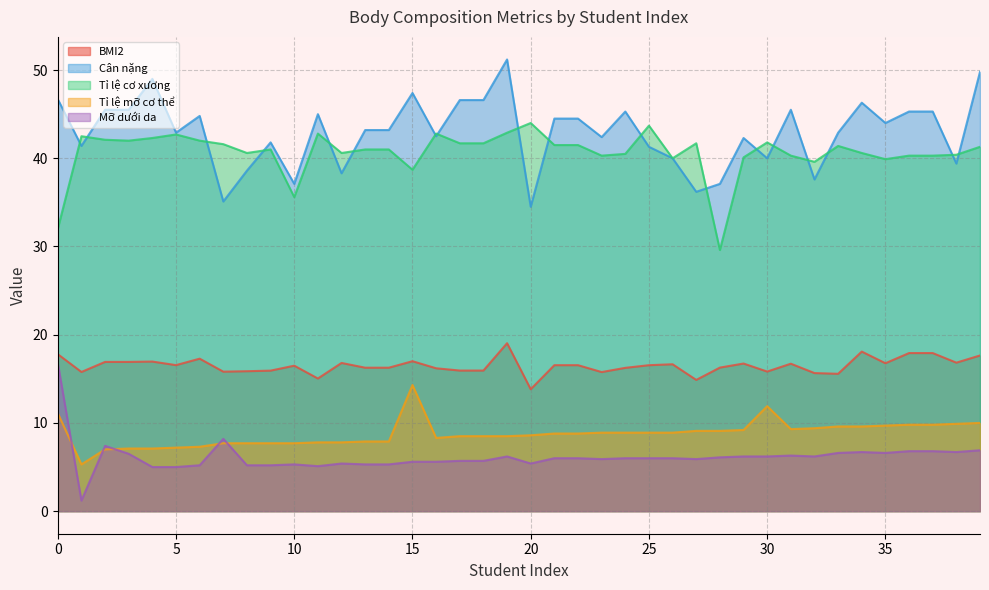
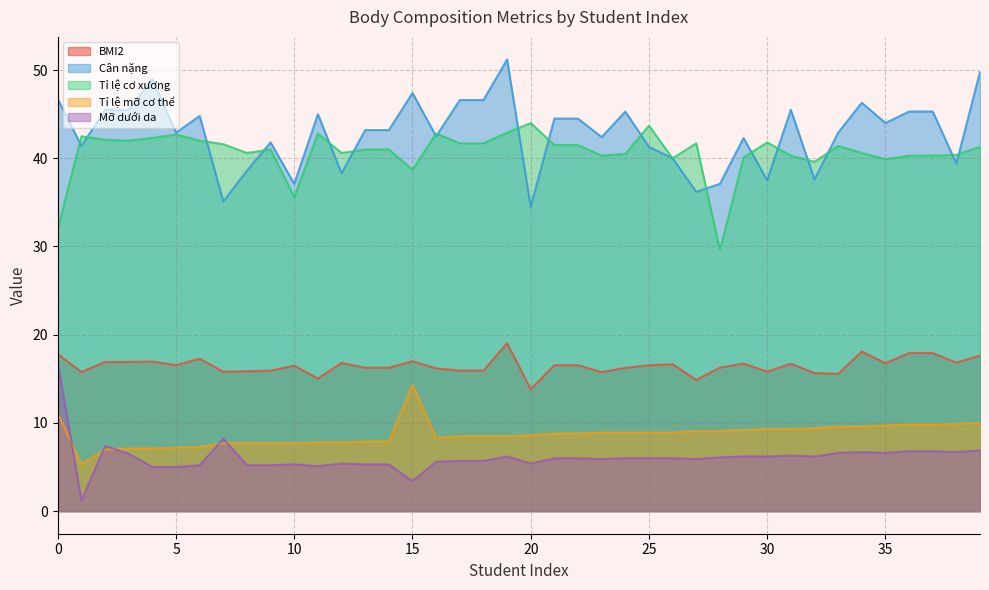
Mỡ dưới da, 15: 6 -> 3
Cân nặng, 30: 40 -> 38
Tỉ lệ mỡ cơ thể, 30: 12 -> 9
